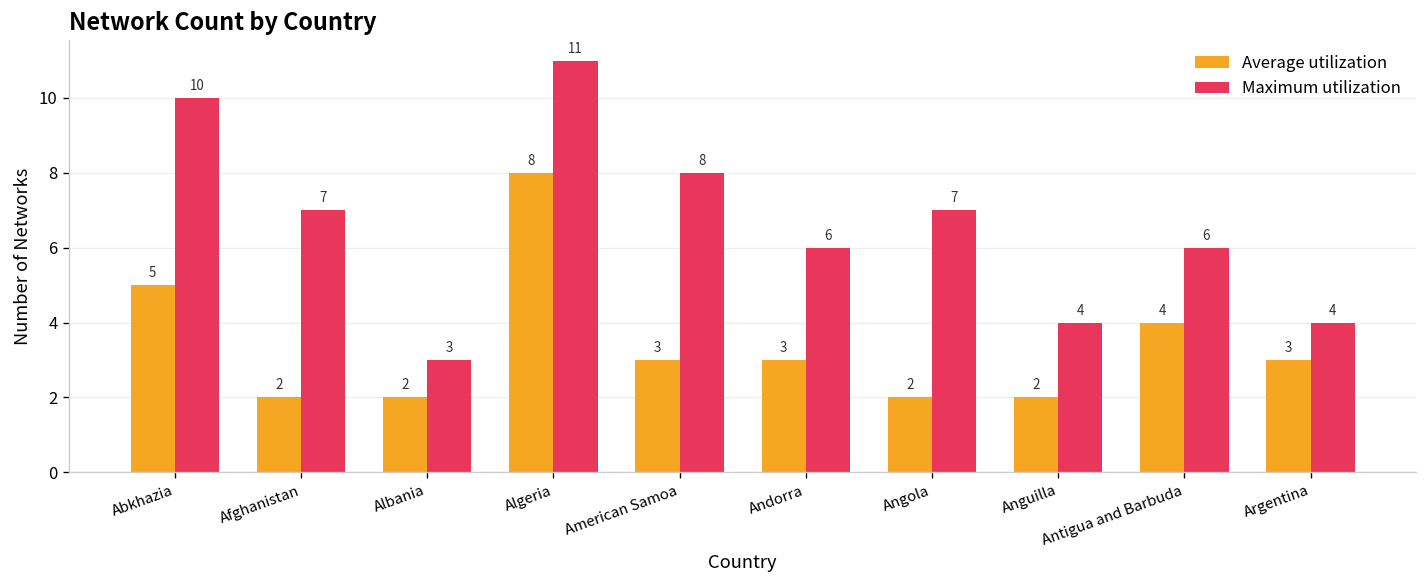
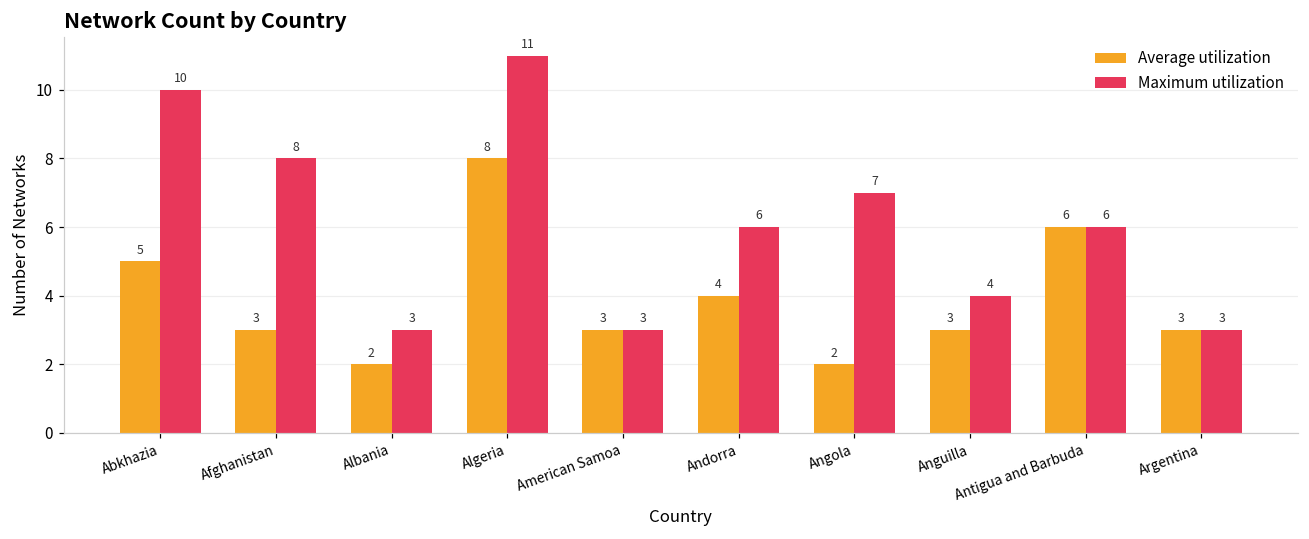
Average utilization, Afghanistan: 2 -> 3
Maximum utilization, Afghanistan: 7 -> 8
Maximum utilization, American Samoa: 8 -> 3
Average utilization, Andorra: 3 -> 4
Average utilization, Anguilla: 2 -> 3
Average utilization, Antigua and Barbuda: 4 -> 6
Maximum utilization, Argentina: 4 -> 3
